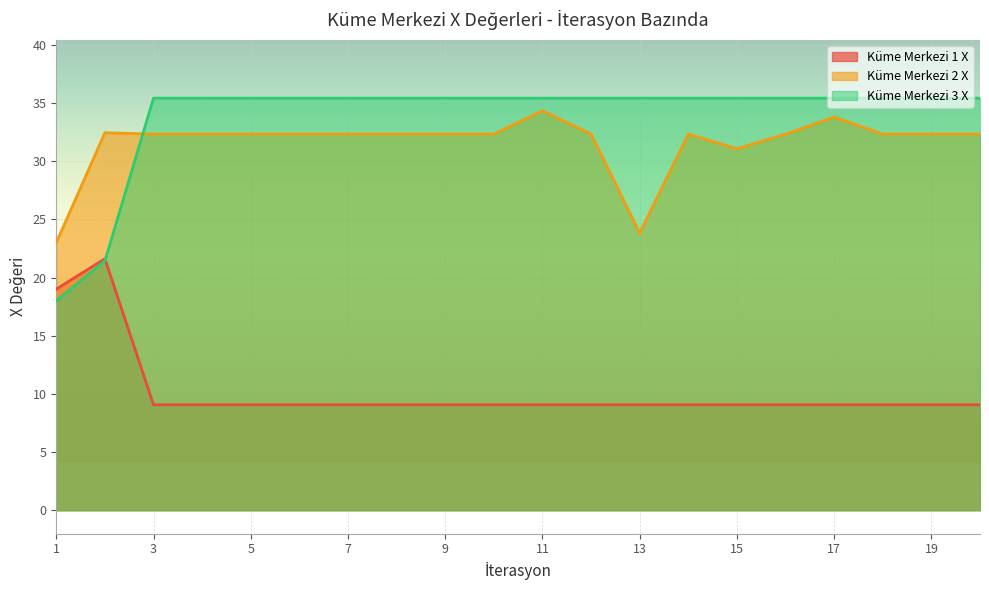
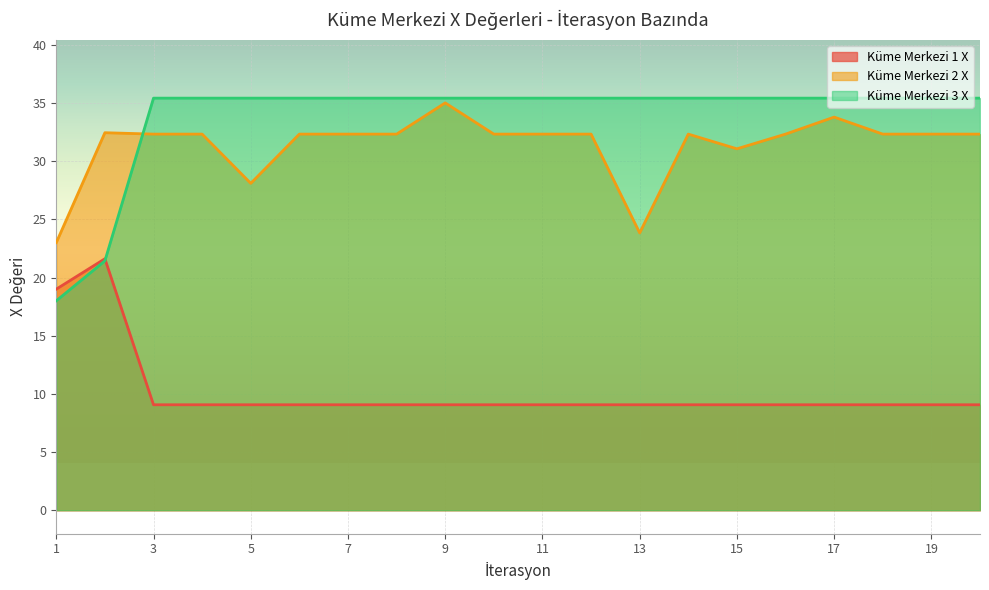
Küme Merkezi 2 X, 5: 32.3 -> 28.1
Küme Merkezi 2 X, 9: 32.3 -> 35.0
Küme Merkezi 2 X, 11: 34.3 -> 32.3
